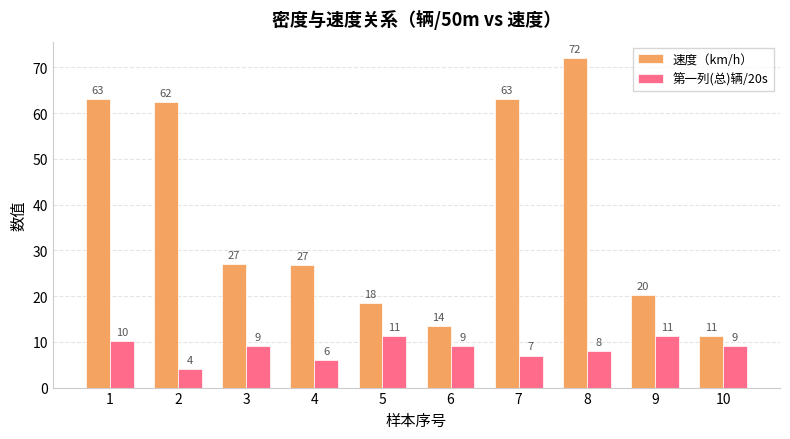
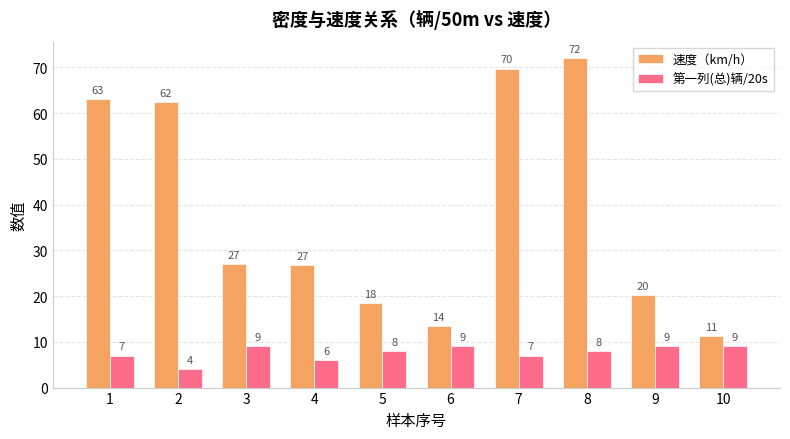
第一列(总)辆/20s, 1: 10 -> 7
第一列(总)辆/20s, 5: 11 -> 8
速度（km/h）, 7: 63 -> 70
第一列(总)辆/20s, 9: 11 -> 9
